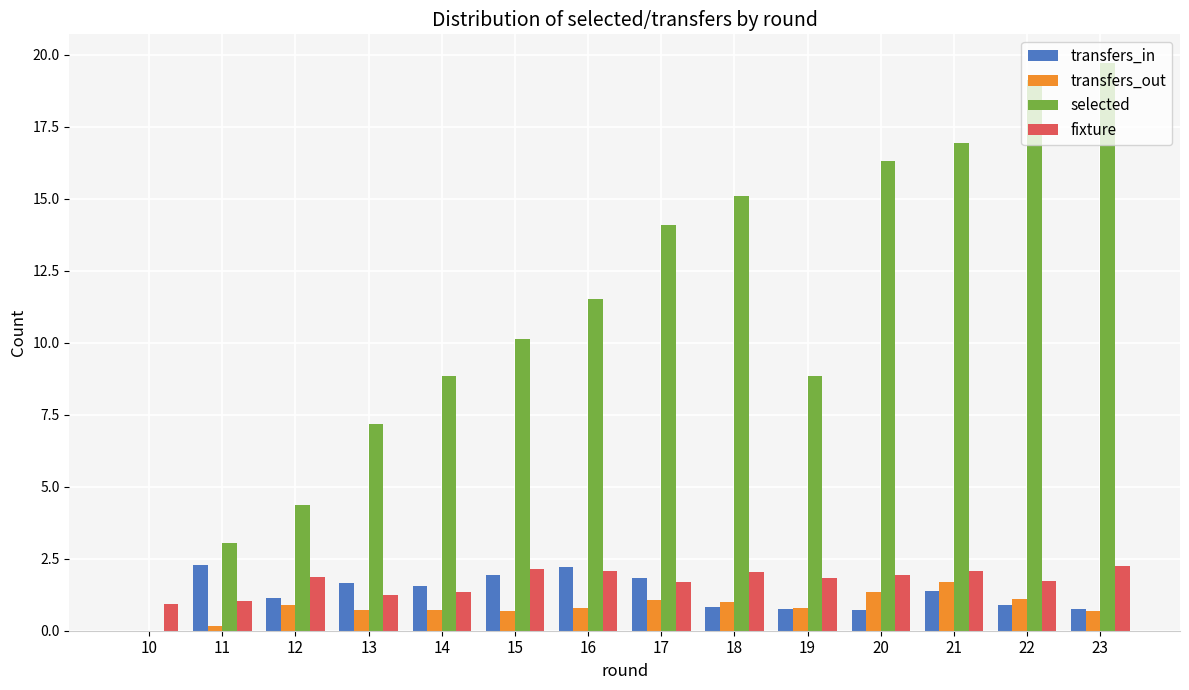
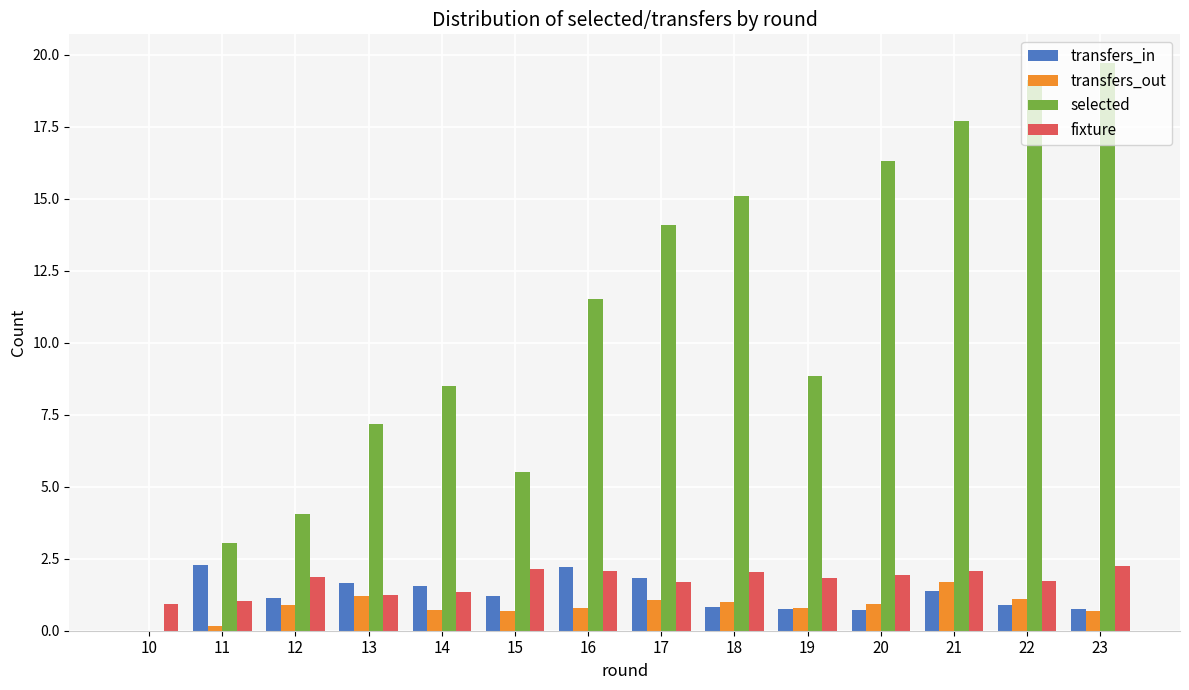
selected, 12: 4.4 -> 4.1
transfers_out, 13: 0.7 -> 1.2
selected, 14: 8.8 -> 8.5
transfers_in, 15: 1.9 -> 1.2
selected, 15: 10.1 -> 5.5
transfers_out, 20: 1.4 -> 0.9
selected, 21: 16.9 -> 17.7
